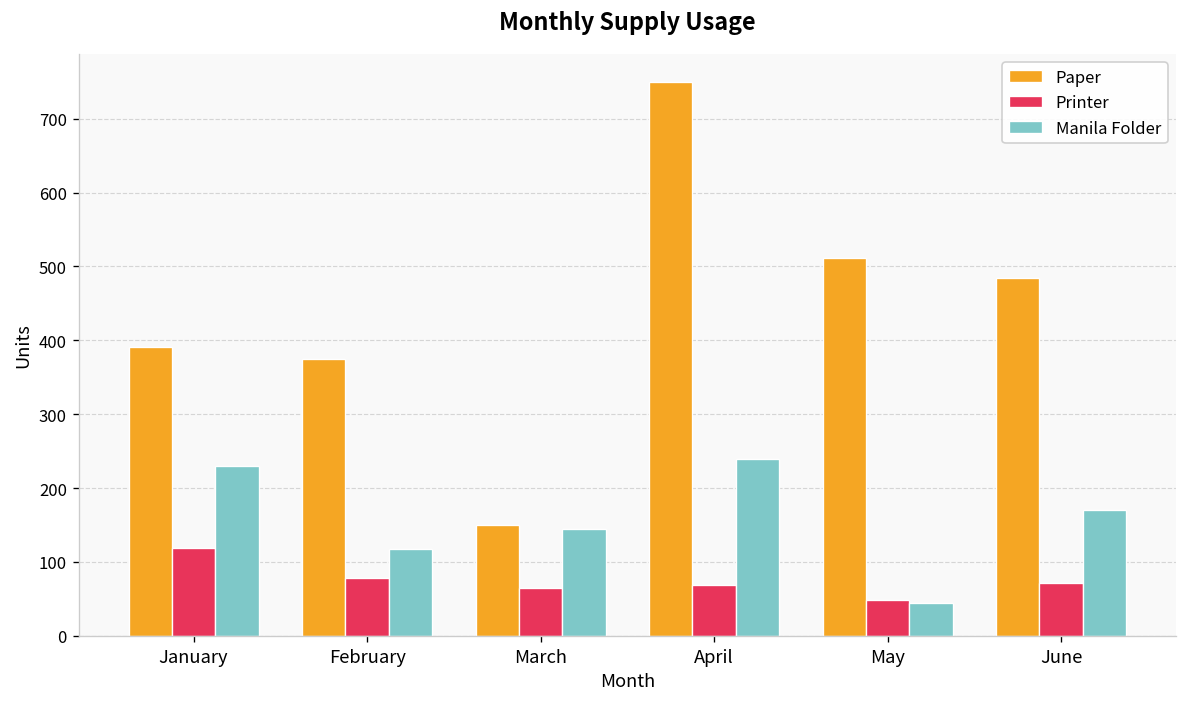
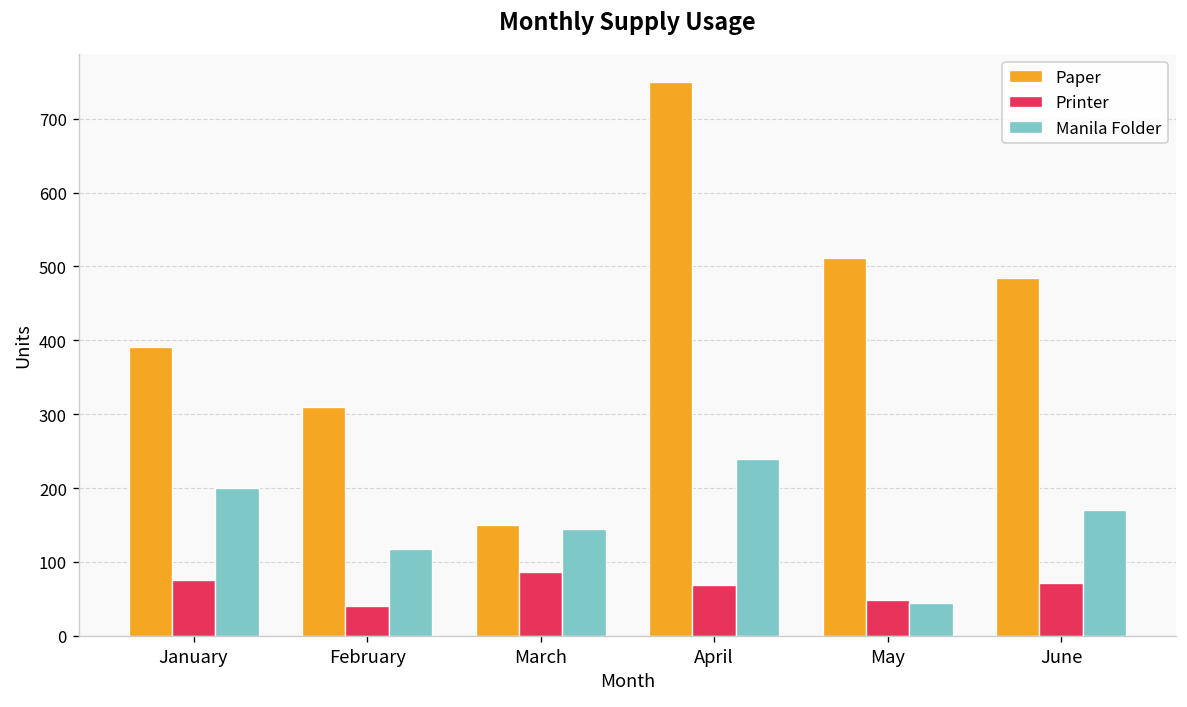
Printer, January: 120 -> 80
Manila Folder, January: 230 -> 200
Paper, February: 380 -> 310
Printer, February: 80 -> 40
Printer, March: 70 -> 90
